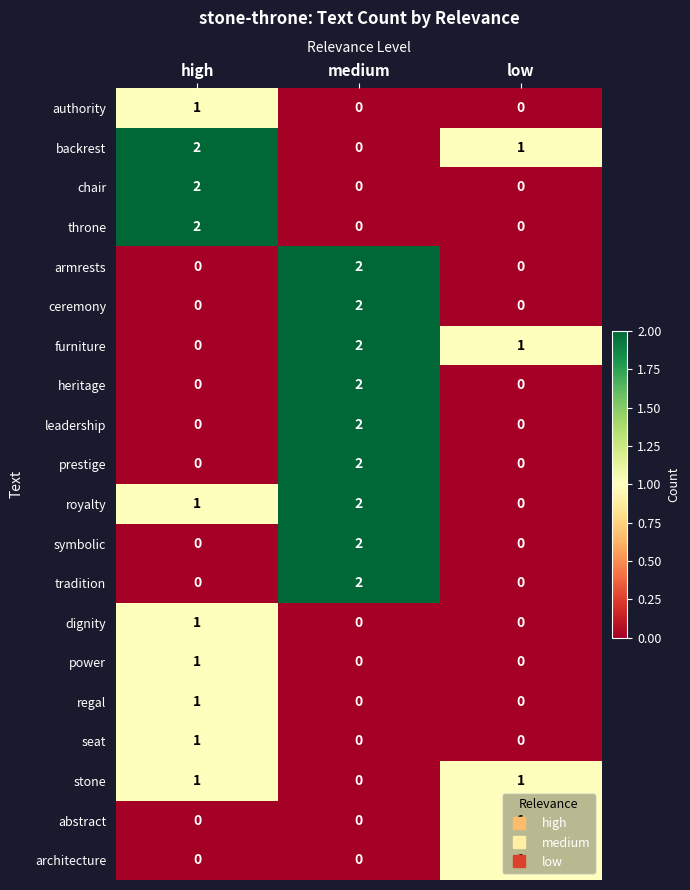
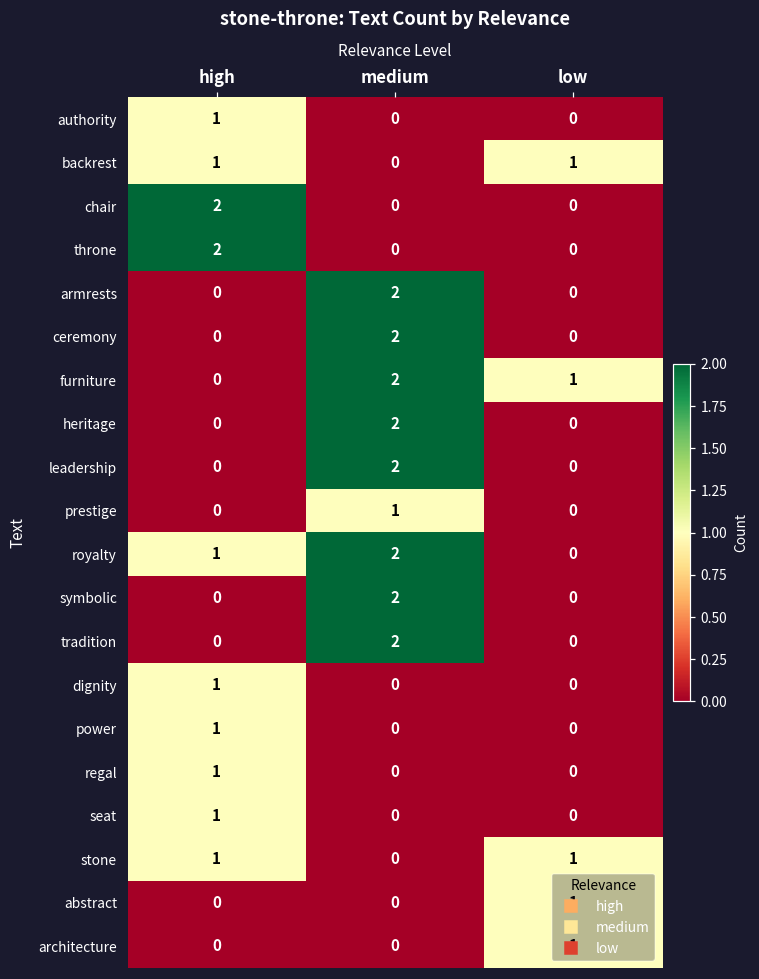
backrest, high: 2 -> 1
prestige, medium: 2 -> 1
